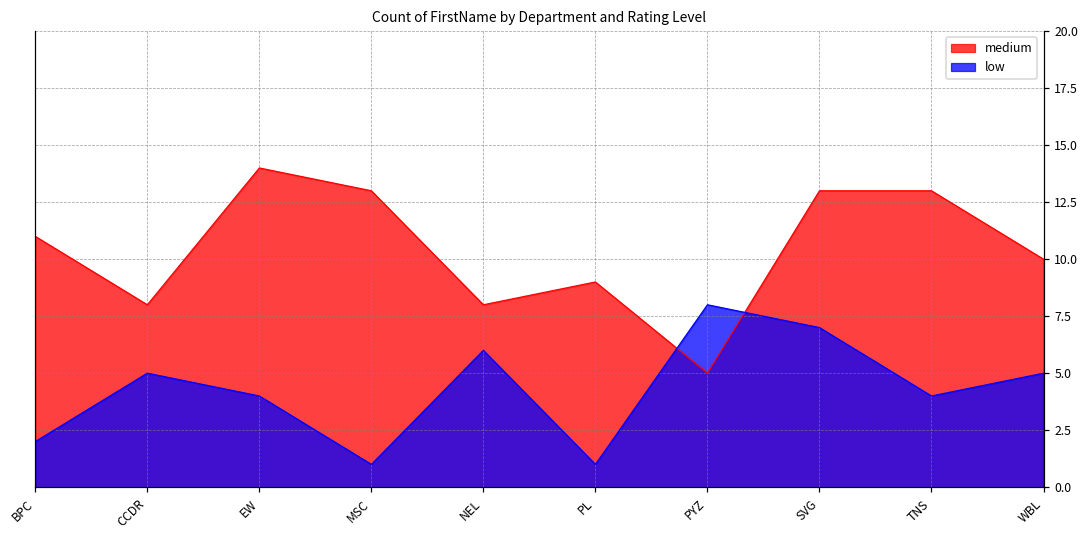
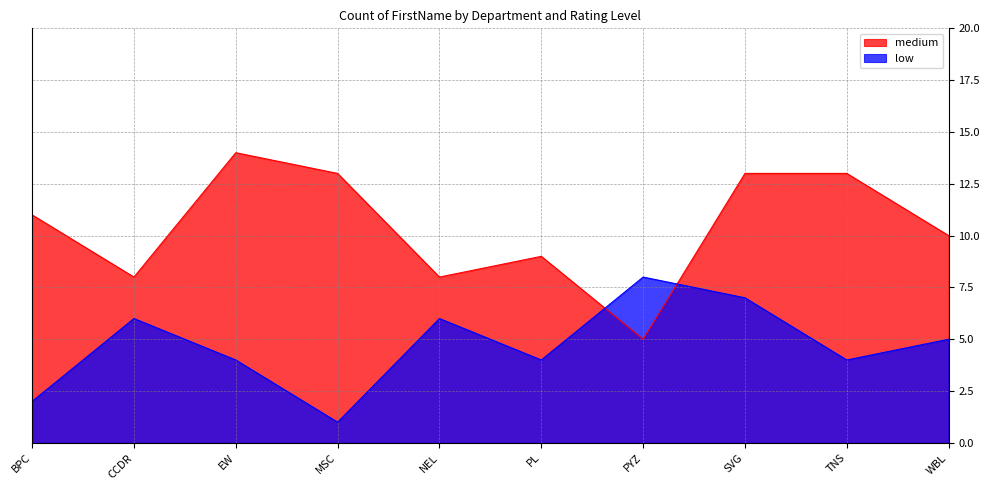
low, CCDR: 5 -> 6
low, PL: 1 -> 4
